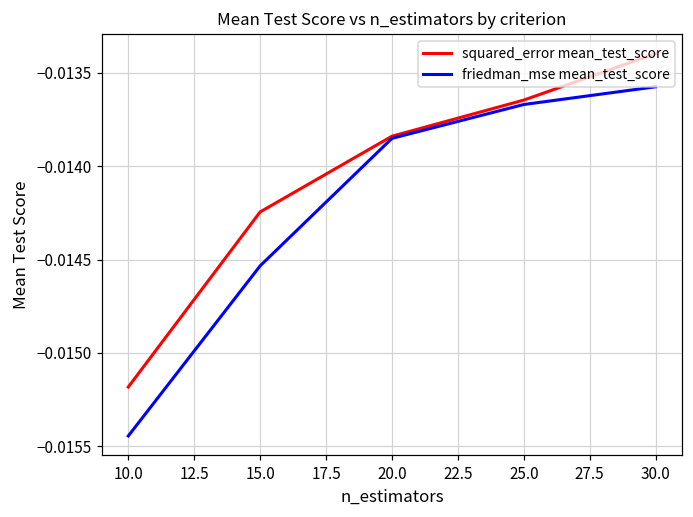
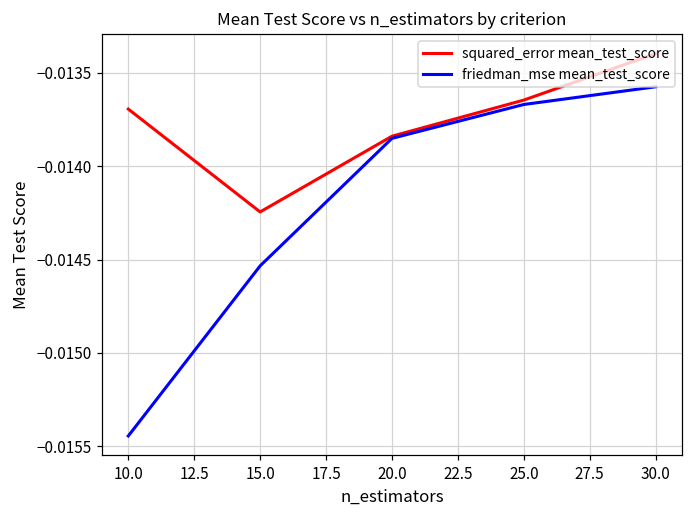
squared_error mean_test_score, 10.0: -0.01518 -> -0.01369
